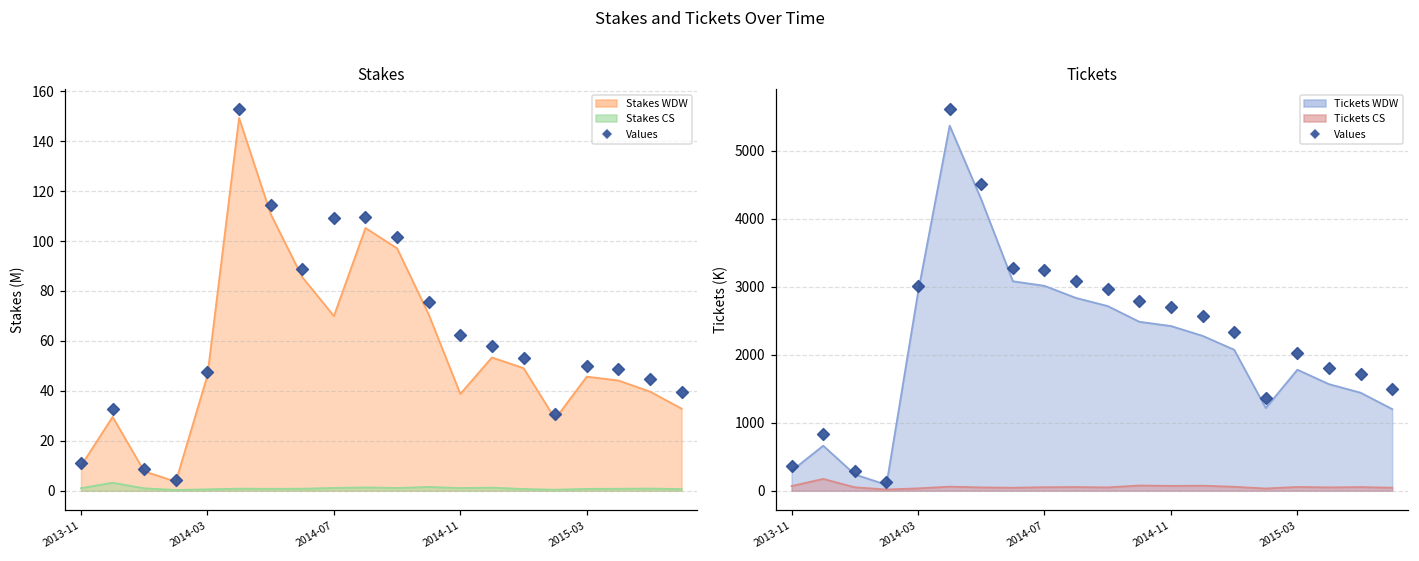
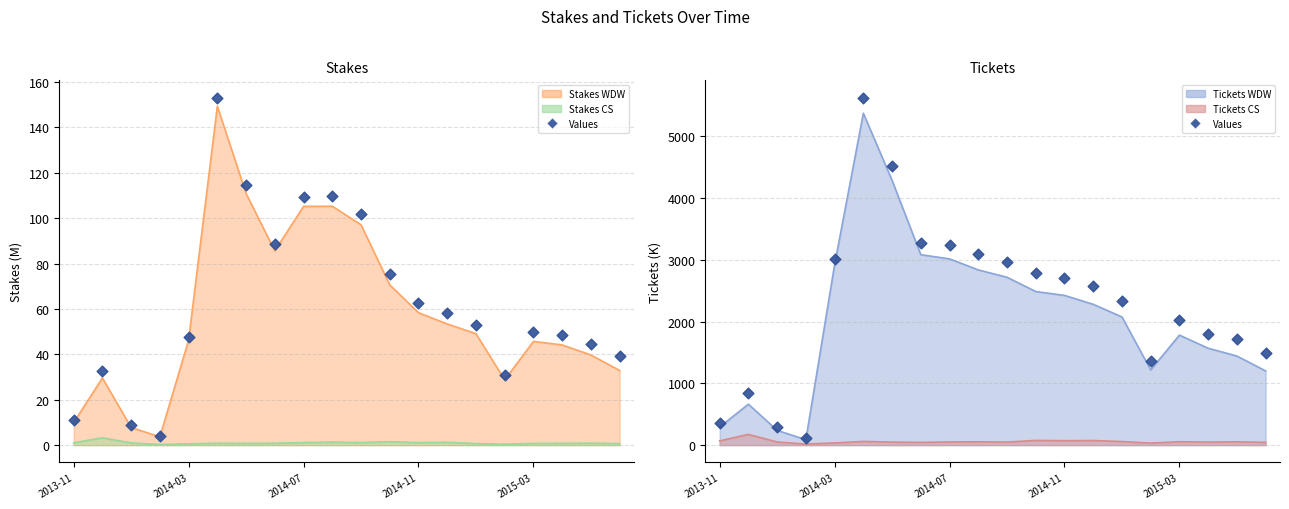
Stakes, Stakes WDW, 2014-07: 70 -> 105
Stakes, Stakes WDW, 2014-11: 39 -> 58
